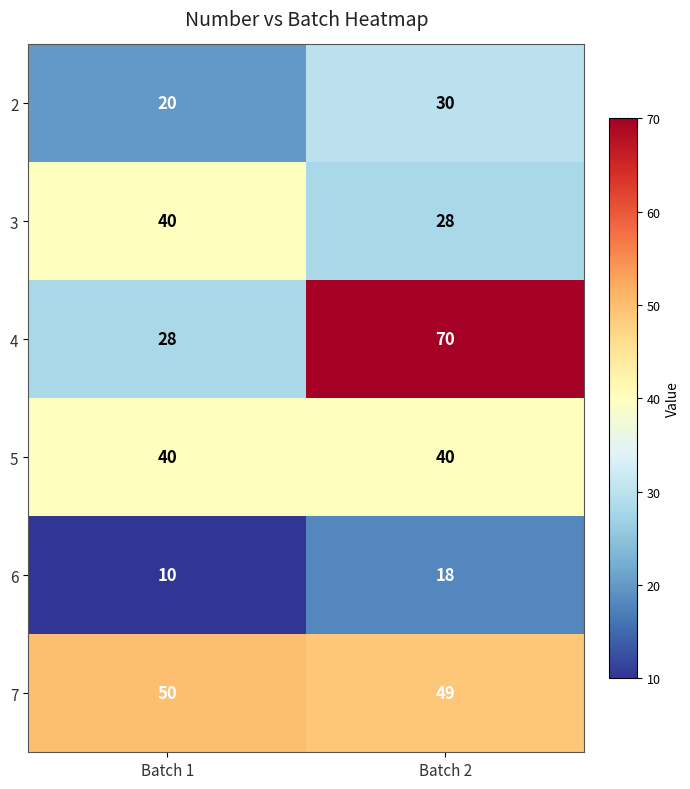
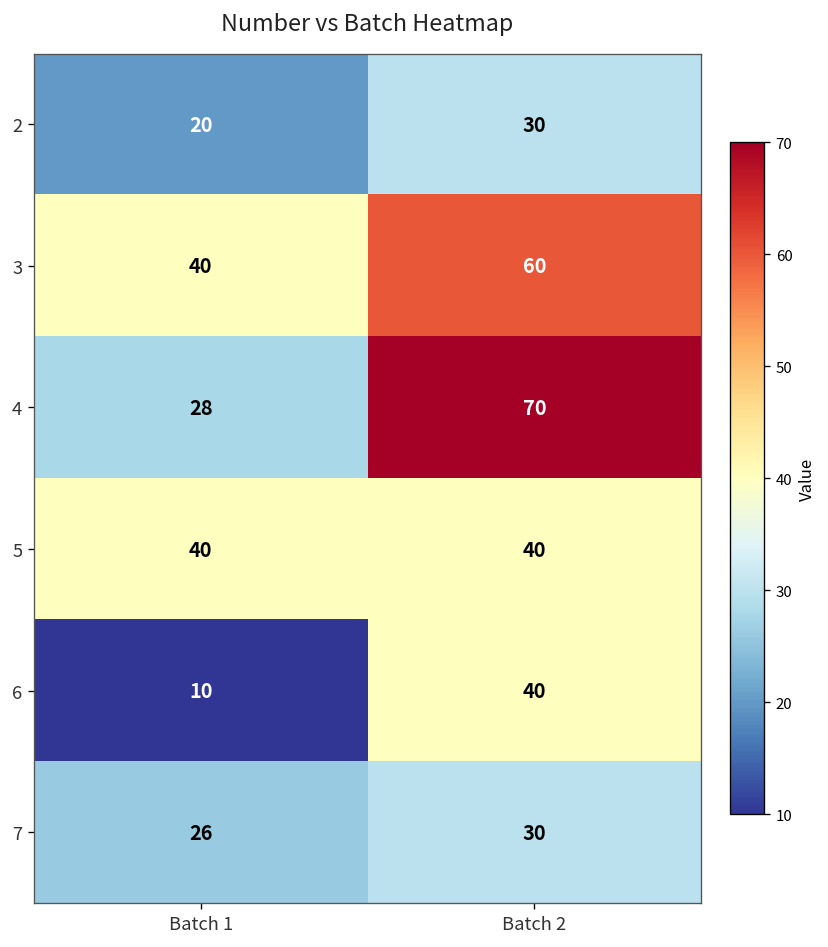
3, Batch 2: 28 -> 60
6, Batch 2: 18 -> 40
7, Batch 1: 50 -> 26
7, Batch 2: 49 -> 30
